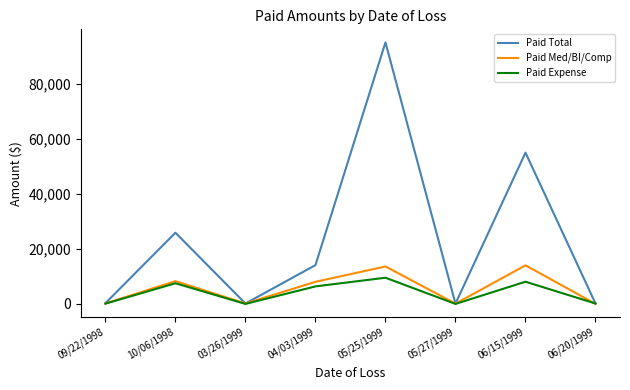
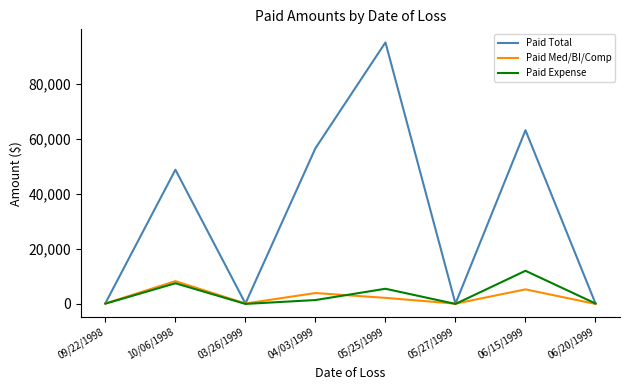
Paid Total, 10/06/1998: 26,000 -> 49,000
Paid Total, 04/03/1999: 14,000 -> 57,000
Paid Med/BI/Comp, 04/03/1999: 8,000 -> 4,000
Paid Expense, 04/03/1999: 6,000 -> 1,000
Paid Med/BI/Comp, 05/25/1999: 14,000 -> 2,000
Paid Expense, 05/25/1999: 10,000 -> 6,000
Paid Total, 06/15/1999: 55,000 -> 63,000
Paid Med/BI/Comp, 06/15/1999: 14,000 -> 5,000
Paid Expense, 06/15/1999: 8,000 -> 12,000
